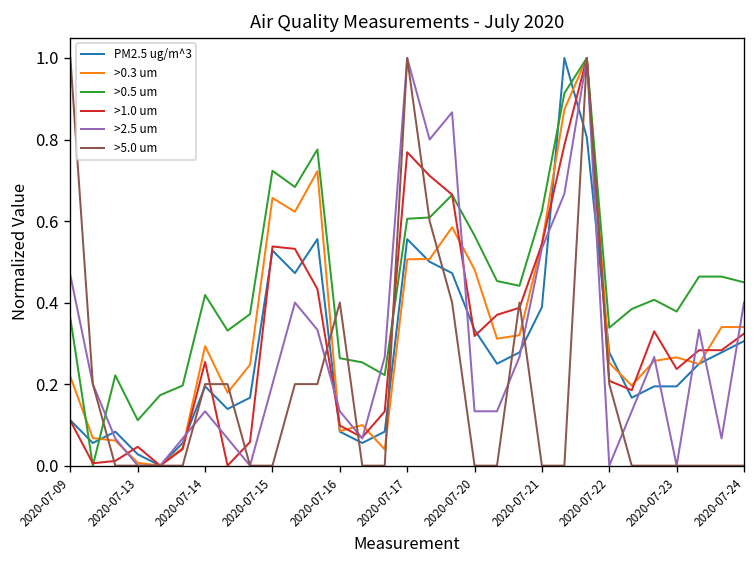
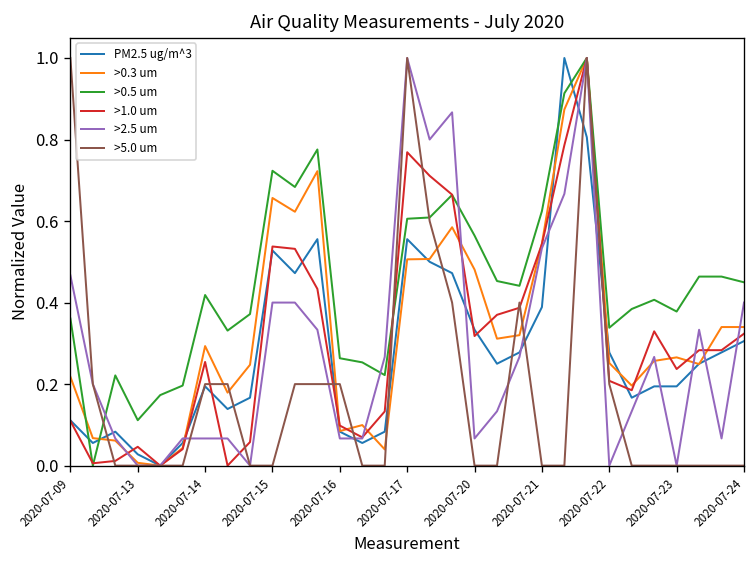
>2.5 um, 2020-07-14: 0.13 -> 0.07
>2.5 um, 2020-07-15: 0.20 -> 0.40
>2.5 um, 2020-07-16: 0.13 -> 0.07
>5.0 um, 2020-07-16: 0.40 -> 0.20
>2.5 um, 2020-07-20: 0.13 -> 0.07
